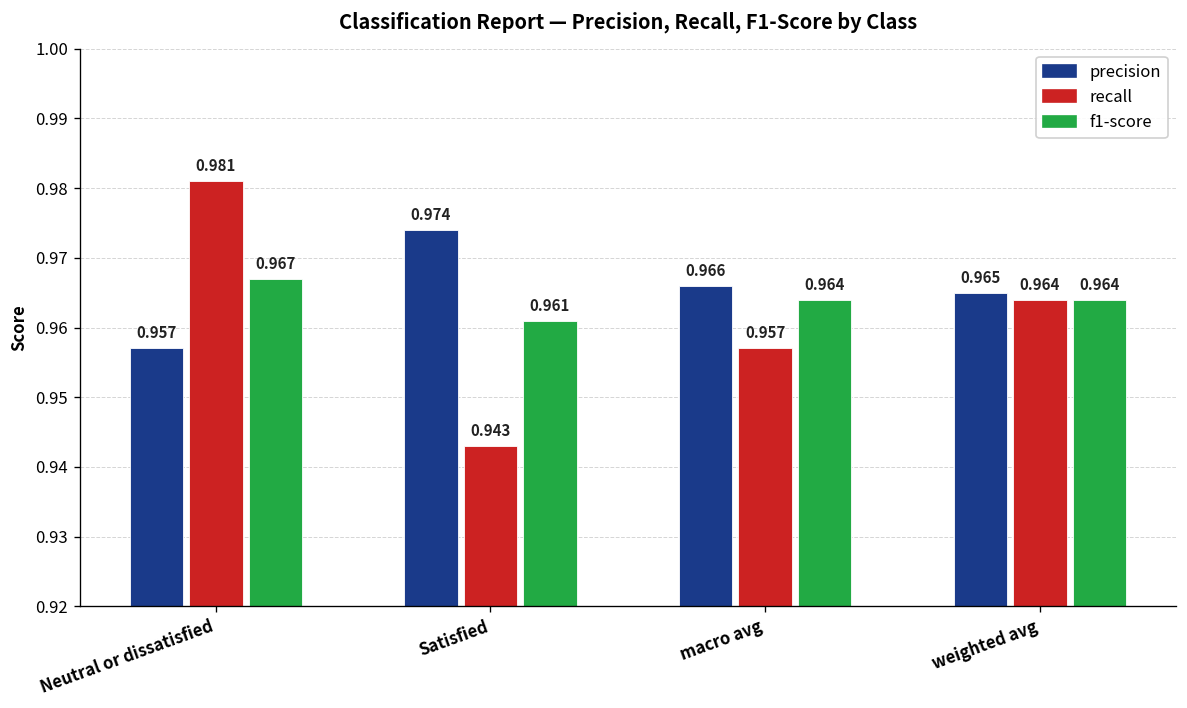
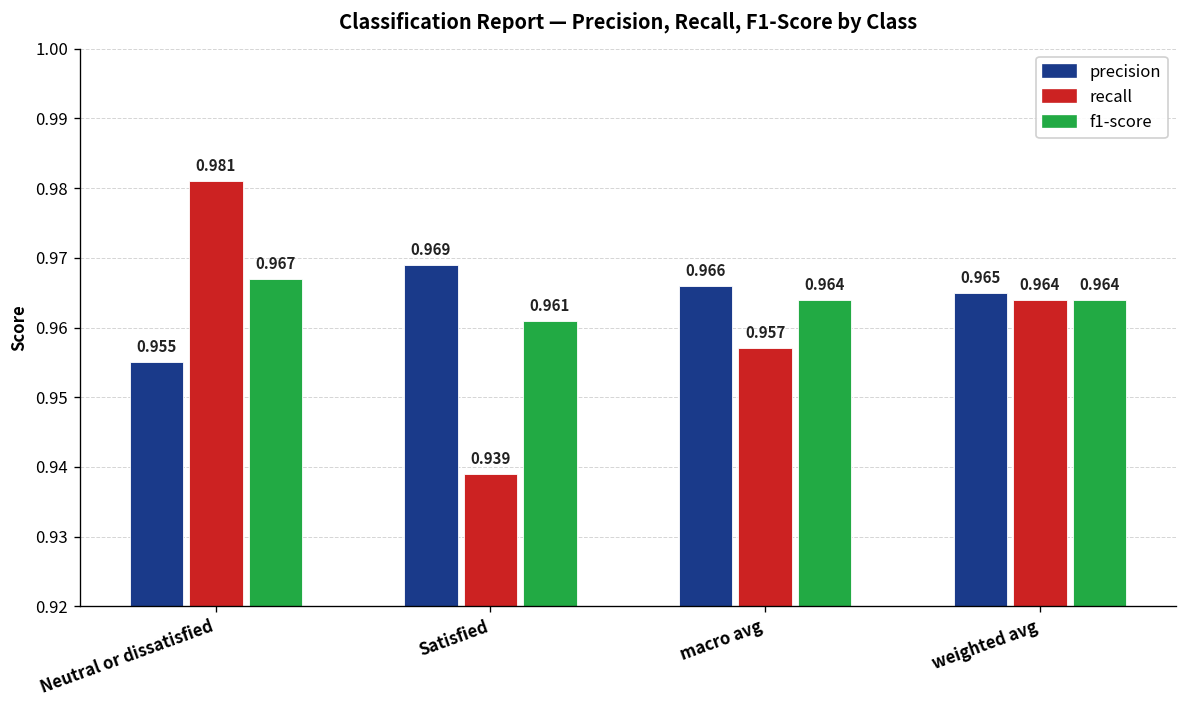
precision, Neutral or dissatisfied: 0.957 -> 0.955
precision, Satisfied: 0.974 -> 0.969
recall, Satisfied: 0.943 -> 0.939
